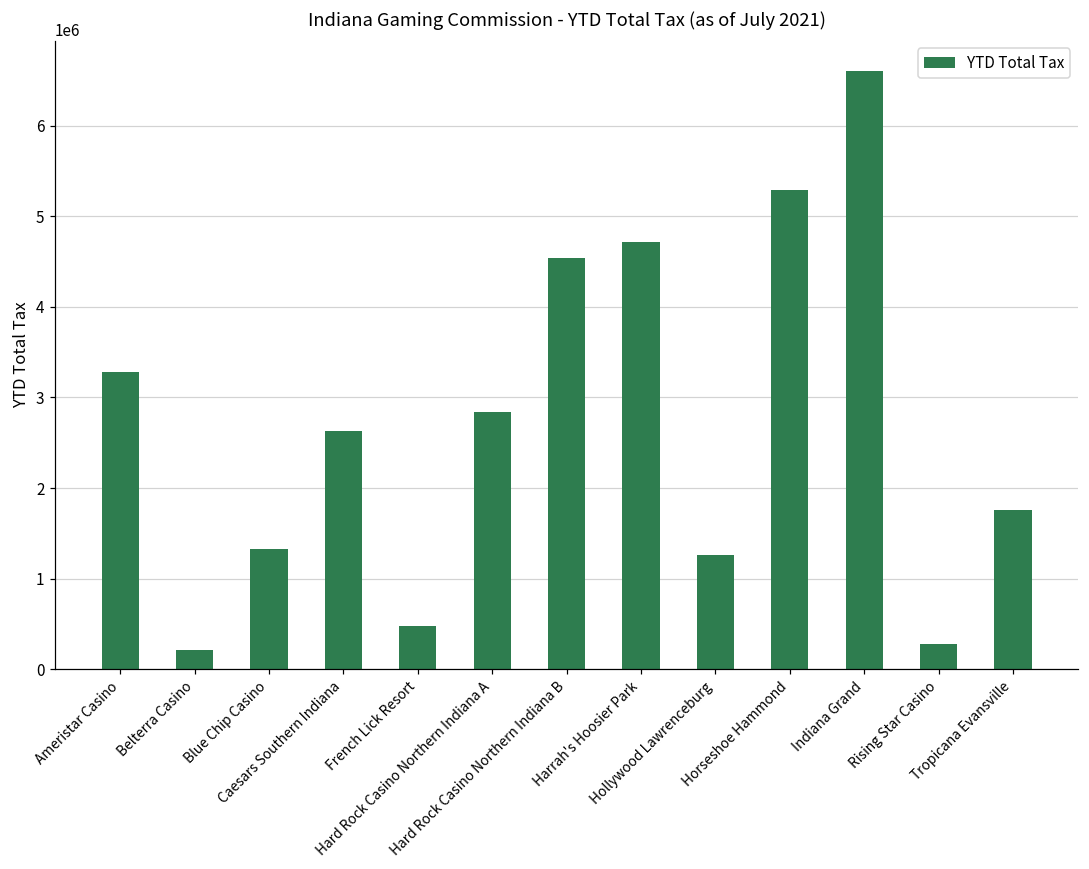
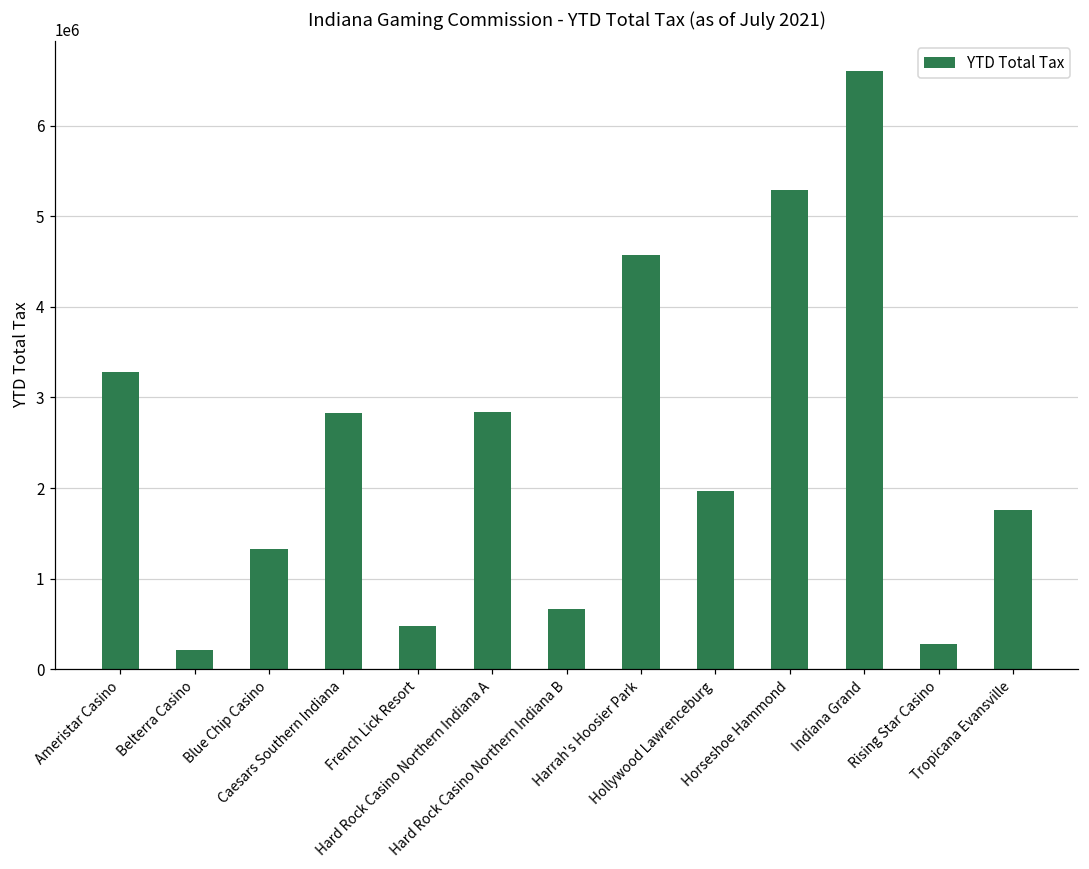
Caesars Southern Indiana: 2600000 -> 2800000
Hard Rock Casino Northern Indiana B: 4500000 -> 700000
Harrah's Hoosier Park: 4700000 -> 4600000
Hollywood Lawrenceburg: 1300000 -> 2000000
